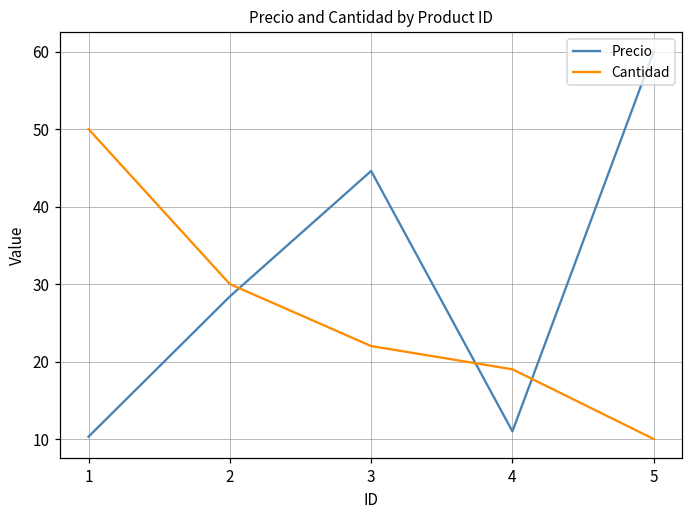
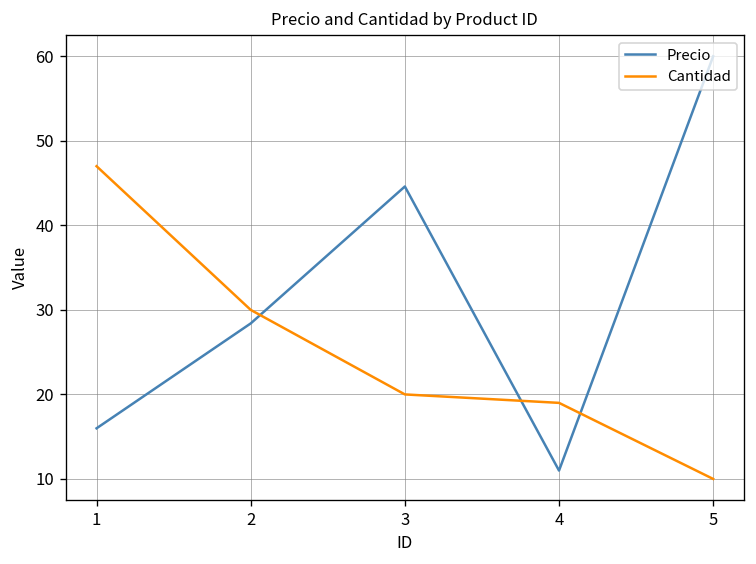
Precio, 1: 10 -> 16
Cantidad, 1: 50 -> 47
Cantidad, 3: 22 -> 20
